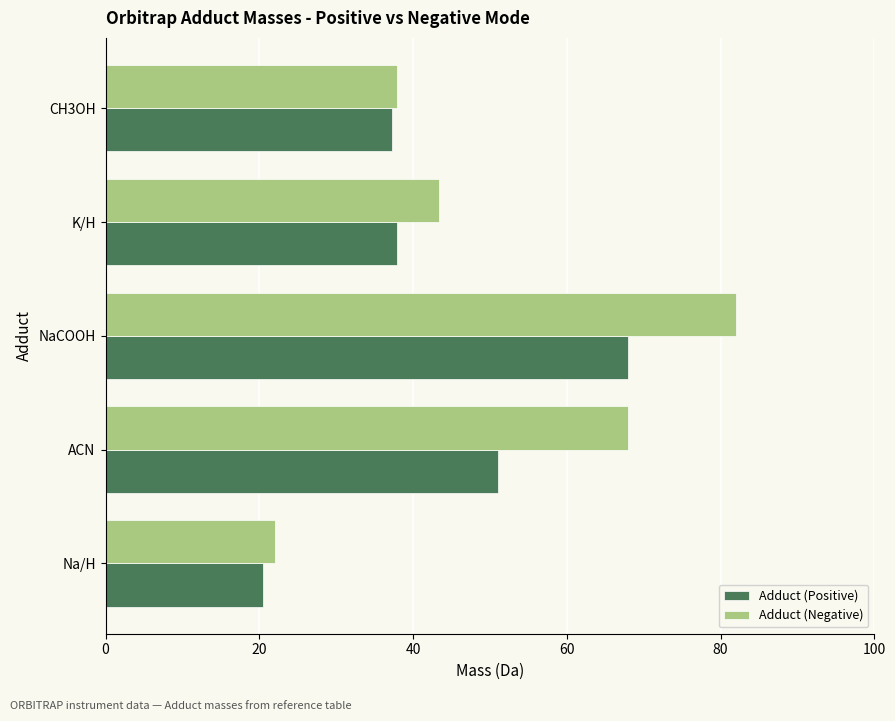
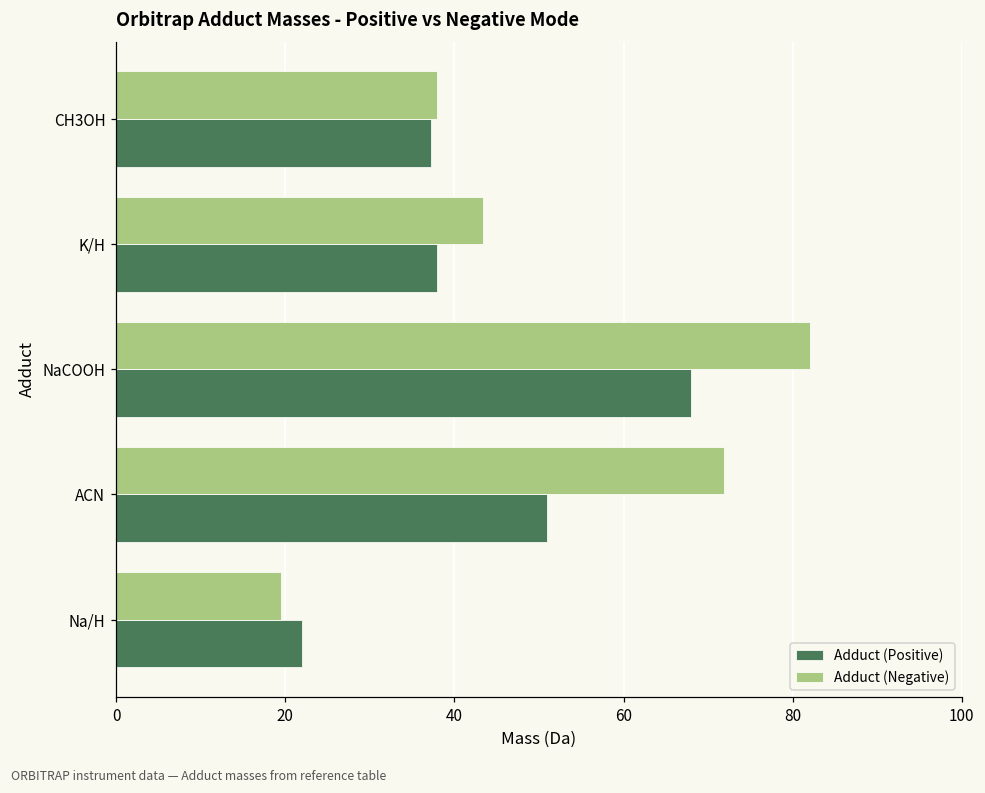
Adduct (Negative), ACN: 68 -> 72
Adduct (Negative), Na/H: 22 -> 19
Adduct (Positive), Na/H: 21 -> 22
